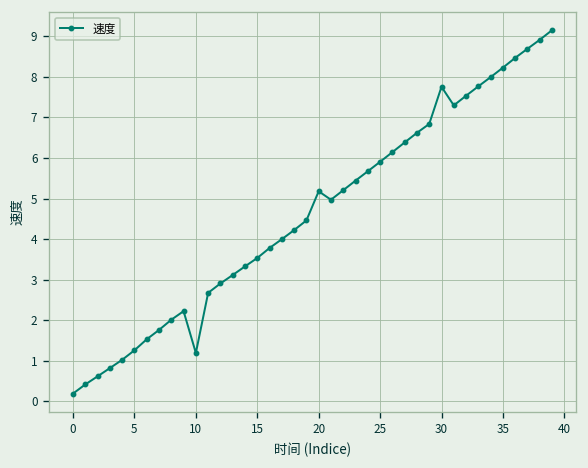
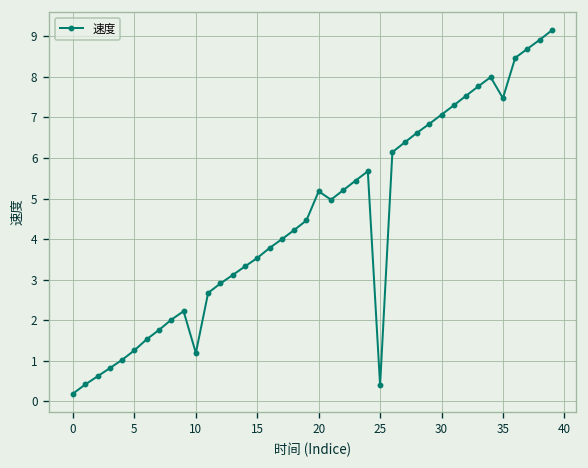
25: 5.9 -> 0.4
30: 7.8 -> 7.1
35: 8.2 -> 7.5
